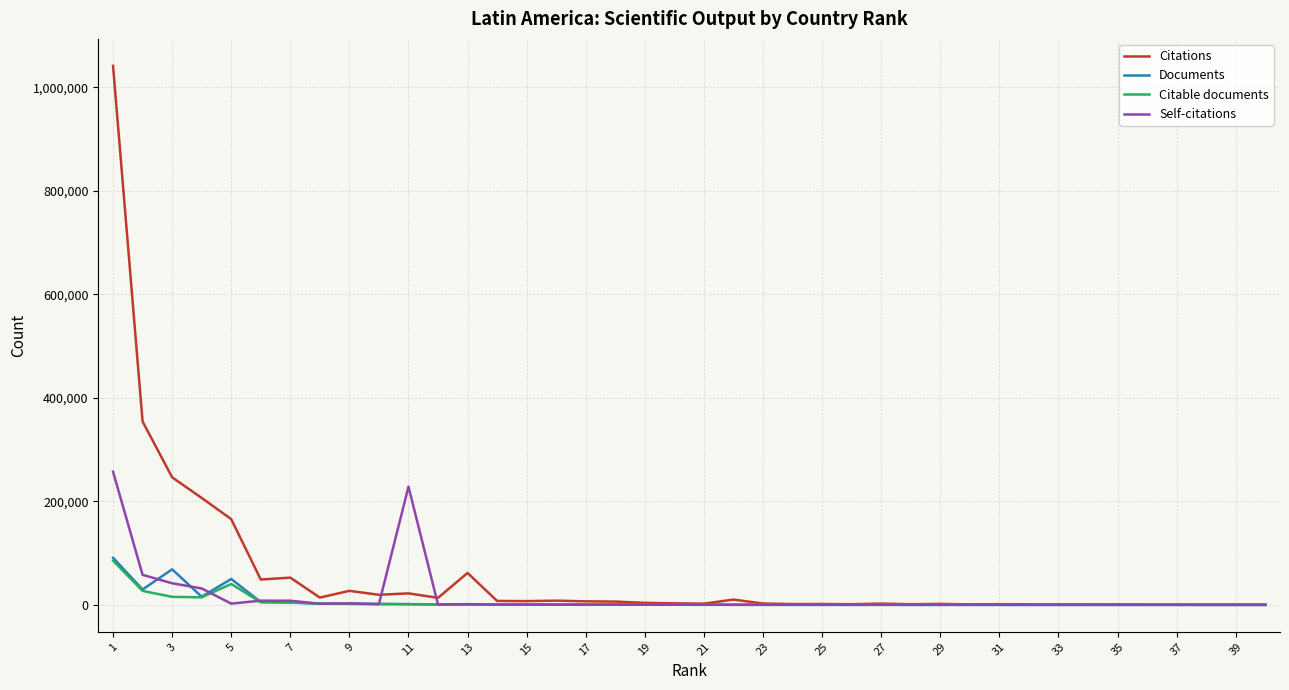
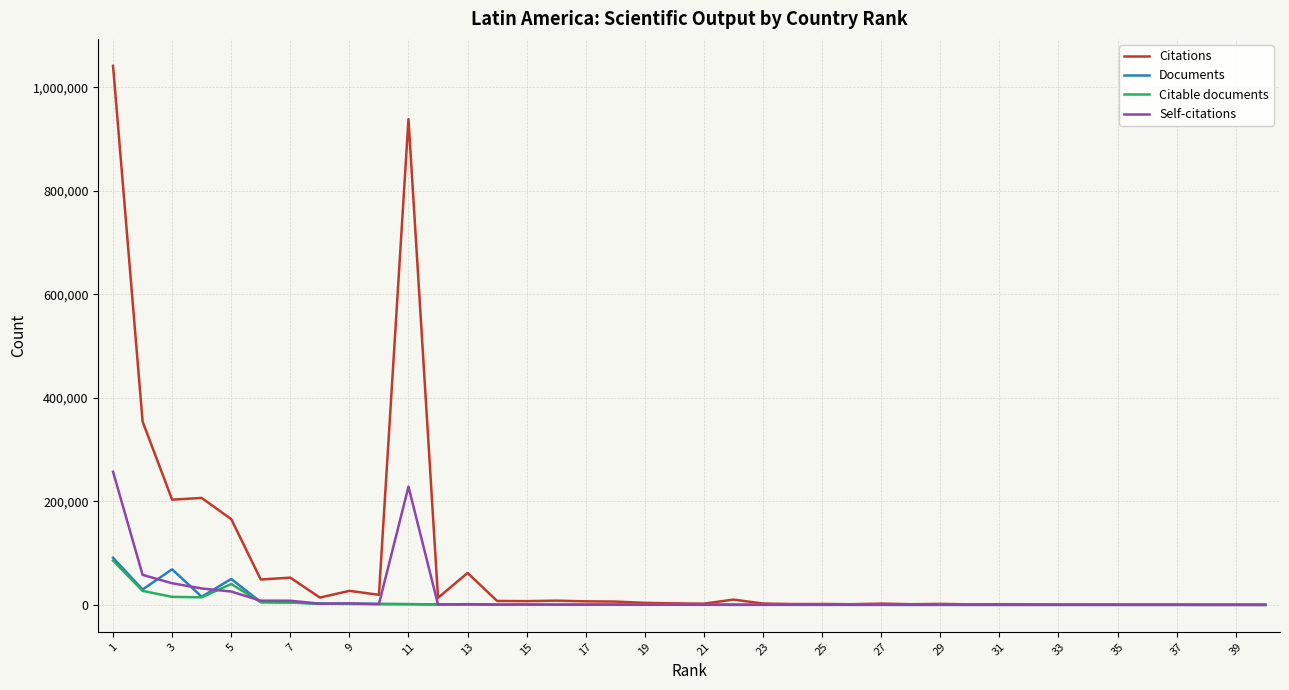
Citations, 3: 250,000 -> 200,000
Self-citations, 5: 0 -> 30,000
Citations, 11: 20,000 -> 940,000
